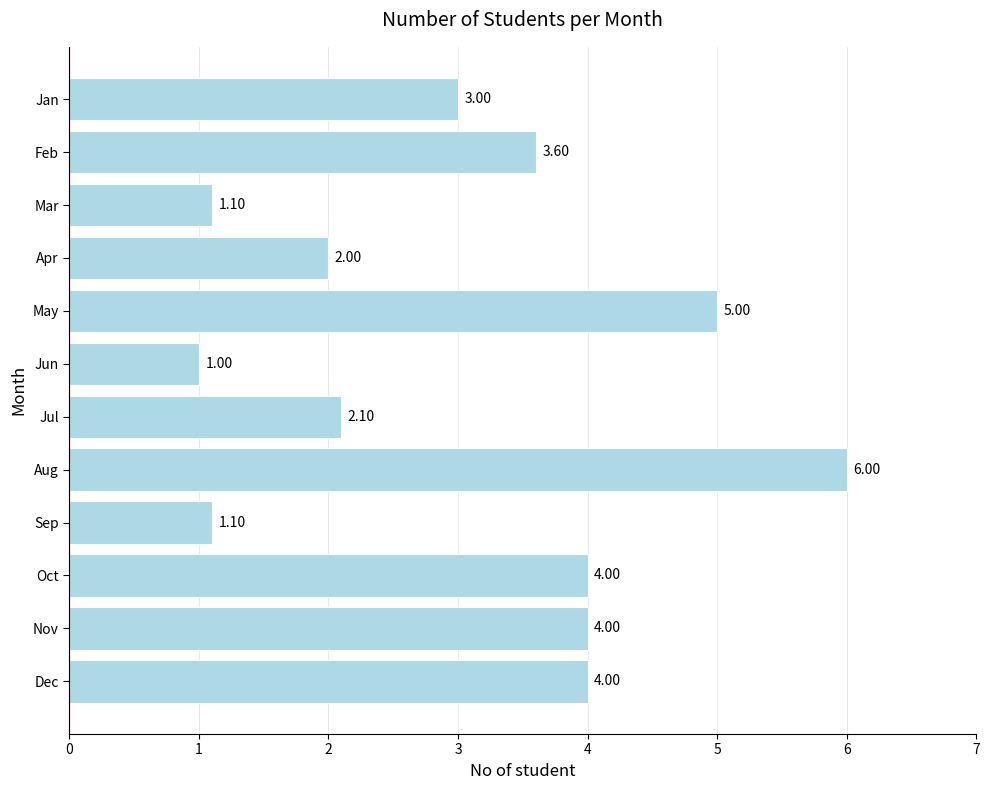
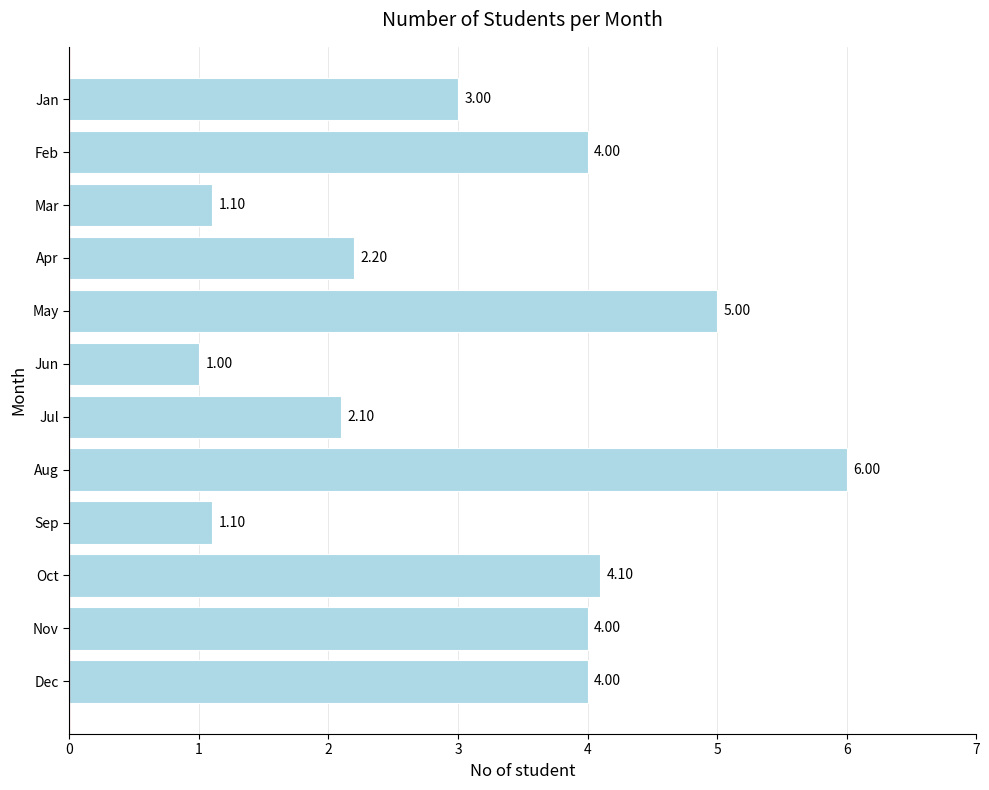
Feb: 3.60 -> 4.00
Apr: 2.00 -> 2.20
Oct: 4.00 -> 4.10
